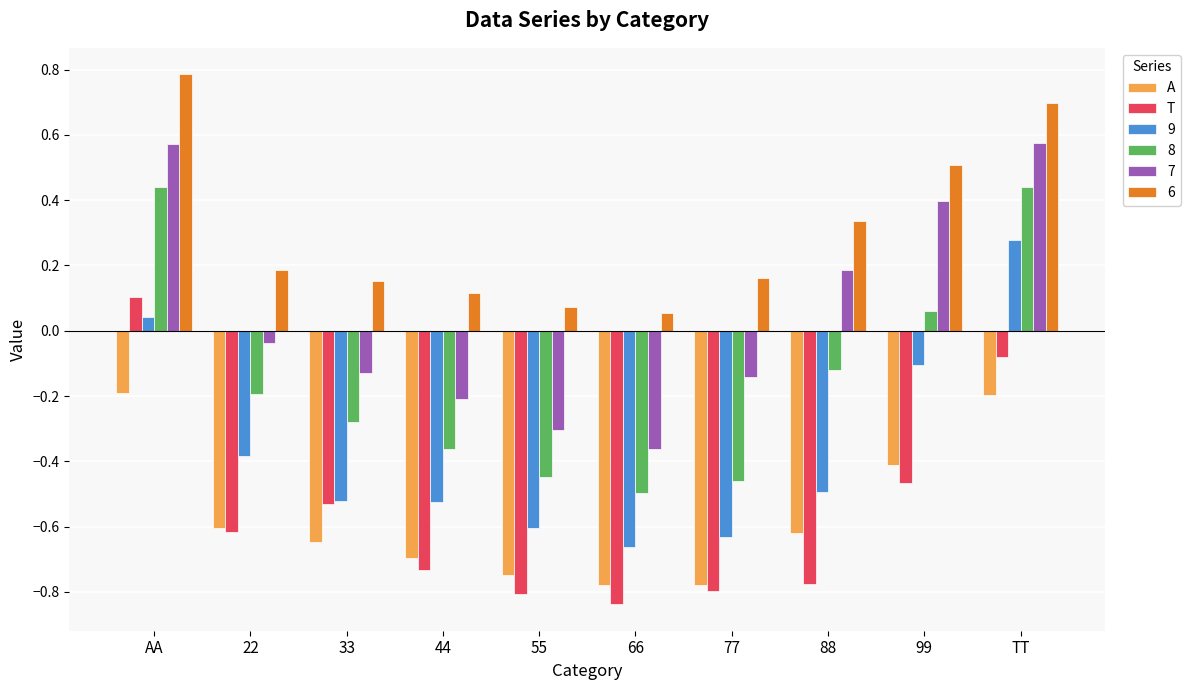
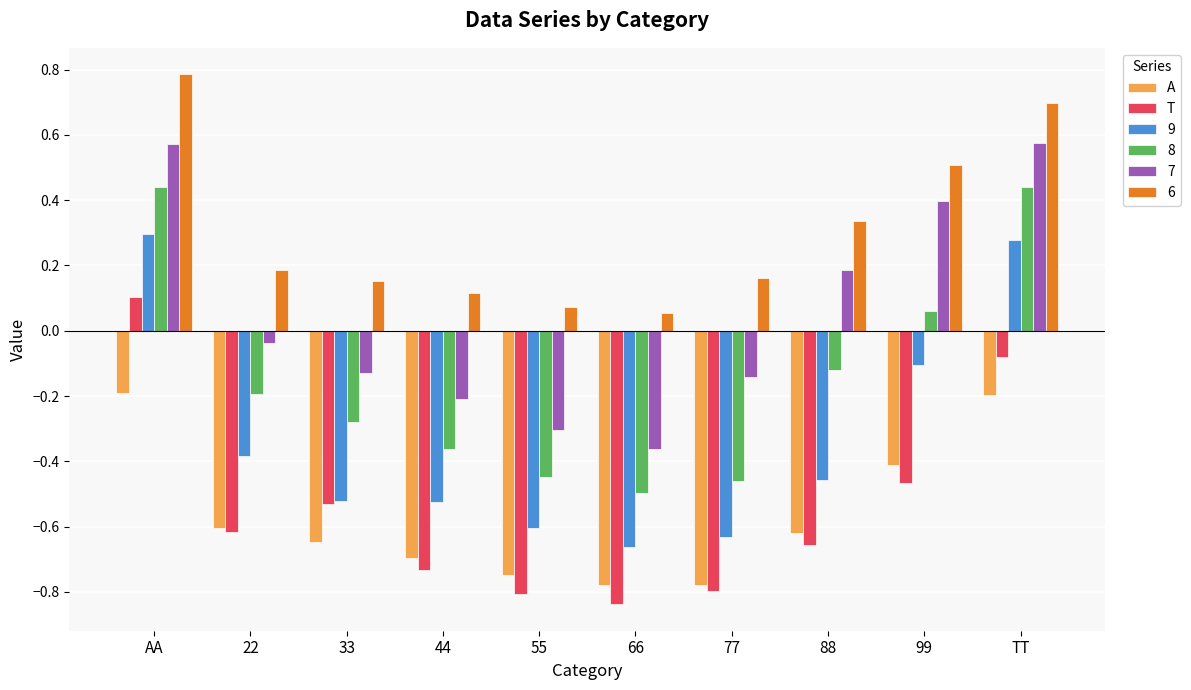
9, AA: 0.04 -> 0.30
T, 88: -0.78 -> -0.66
9, 88: -0.49 -> -0.46
